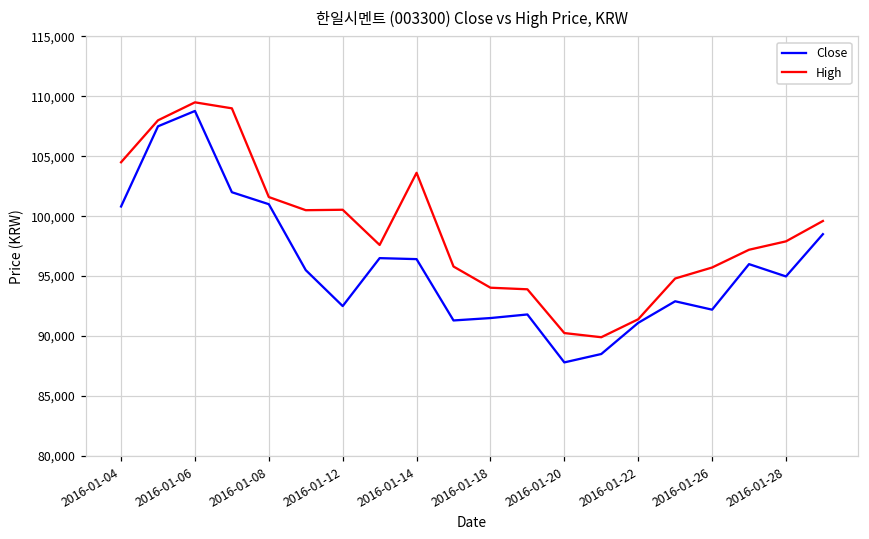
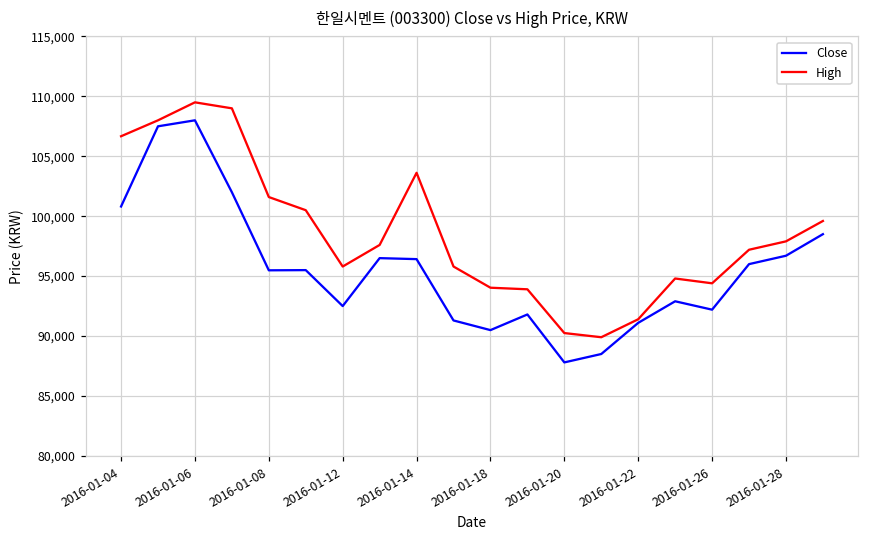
High, 2016-01-04: 104,500 -> 106,700
Close, 2016-01-06: 108,800 -> 108,000
Close, 2016-01-08: 101,000 -> 95,500
High, 2016-01-12: 100,500 -> 95,800
Close, 2016-01-18: 91,500 -> 90,500
High, 2016-01-26: 95,700 -> 94,400
Close, 2016-01-28: 95,000 -> 96,700
